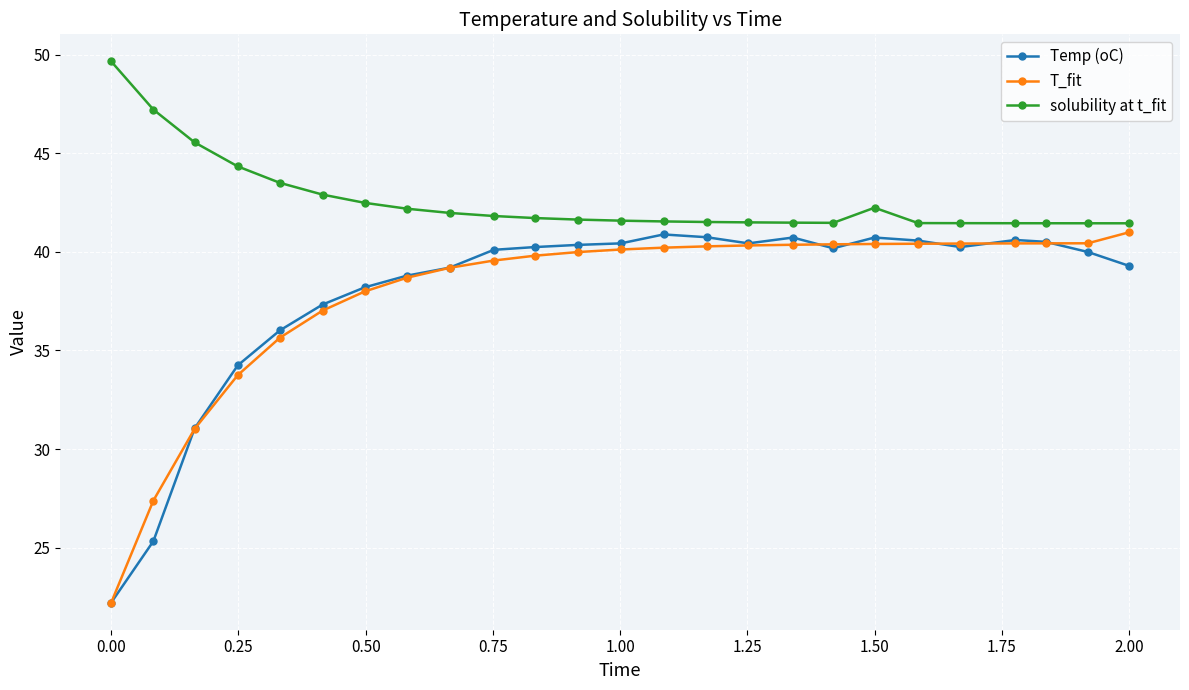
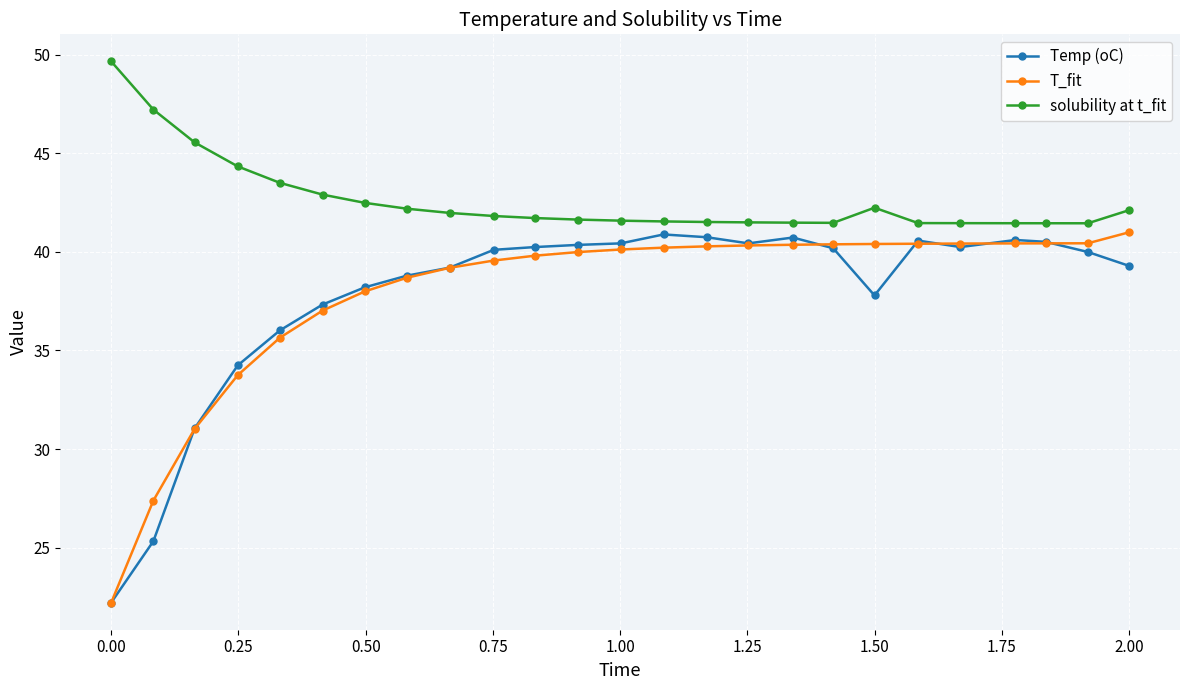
Temp (oC), 1.50: 40.7 -> 37.8
solubility at t_fit, 2.00: 41.4 -> 42.1
